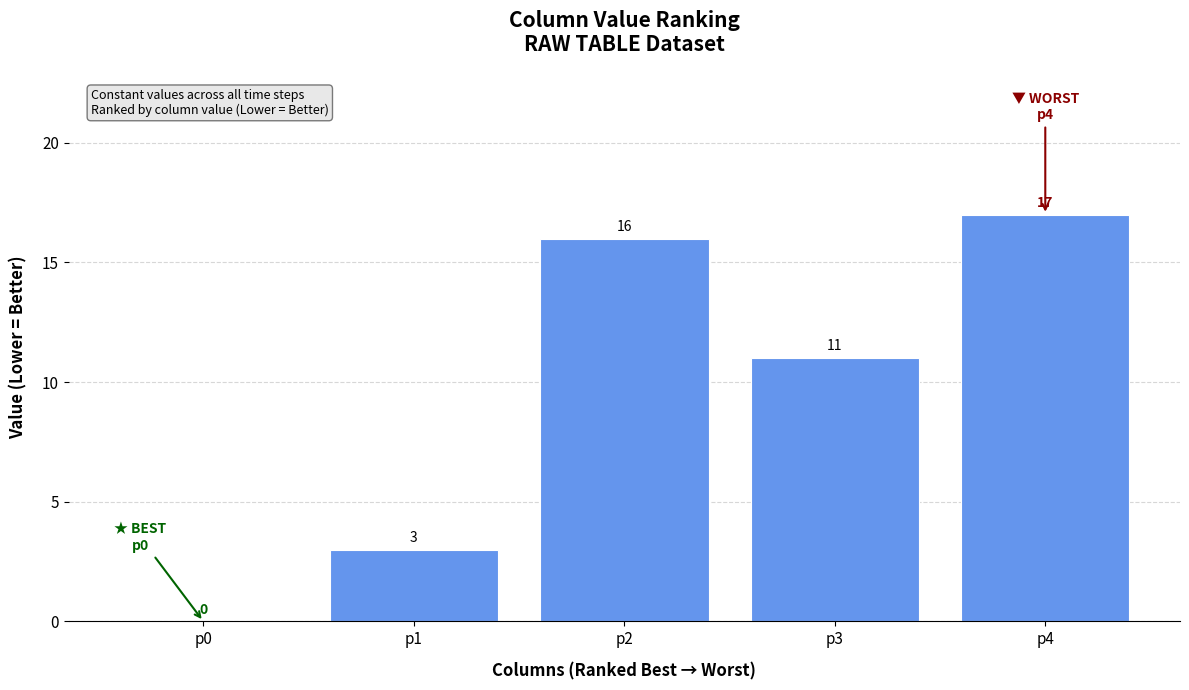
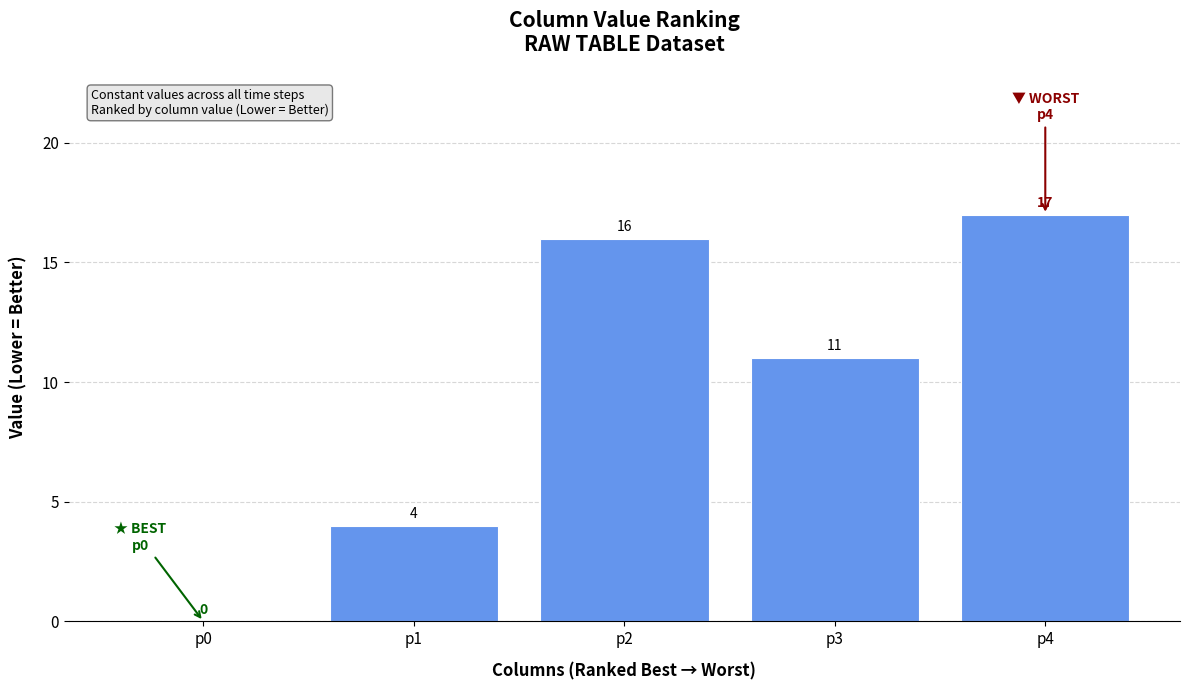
p1: 3 -> 4
